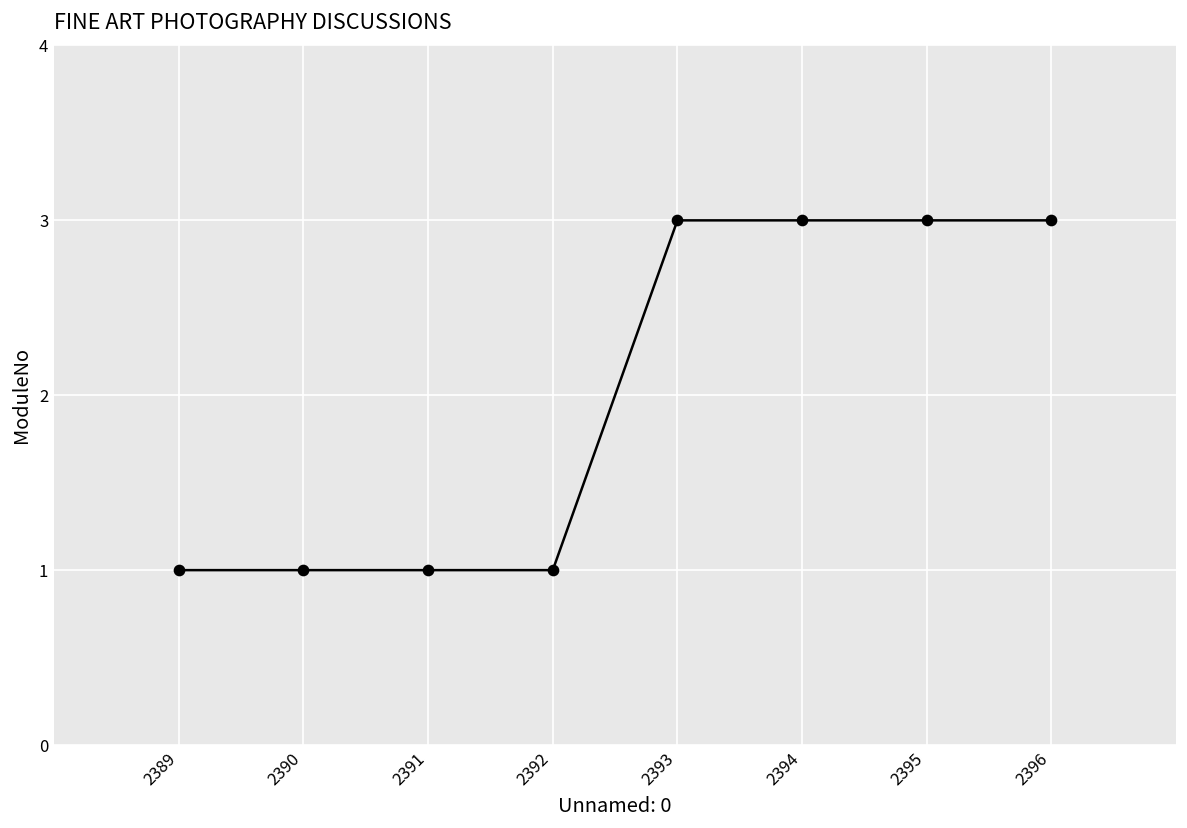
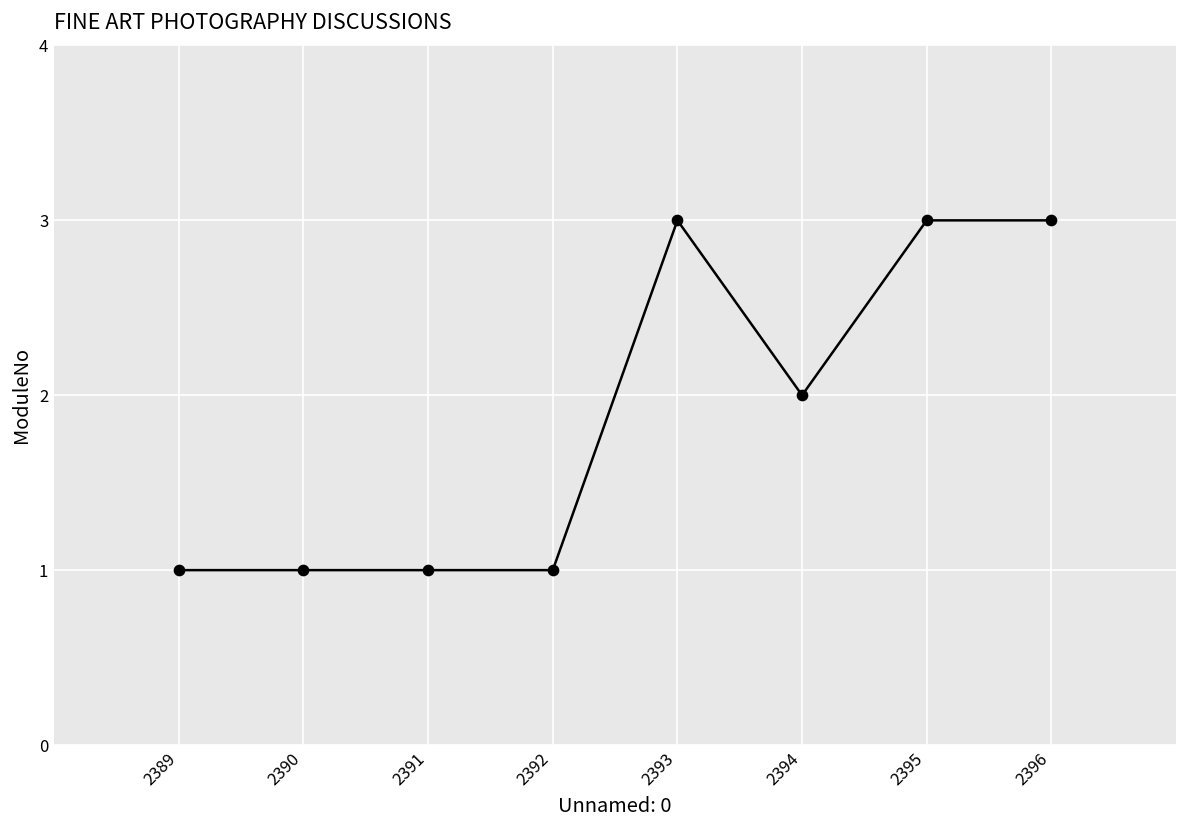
2394: 3 -> 2
